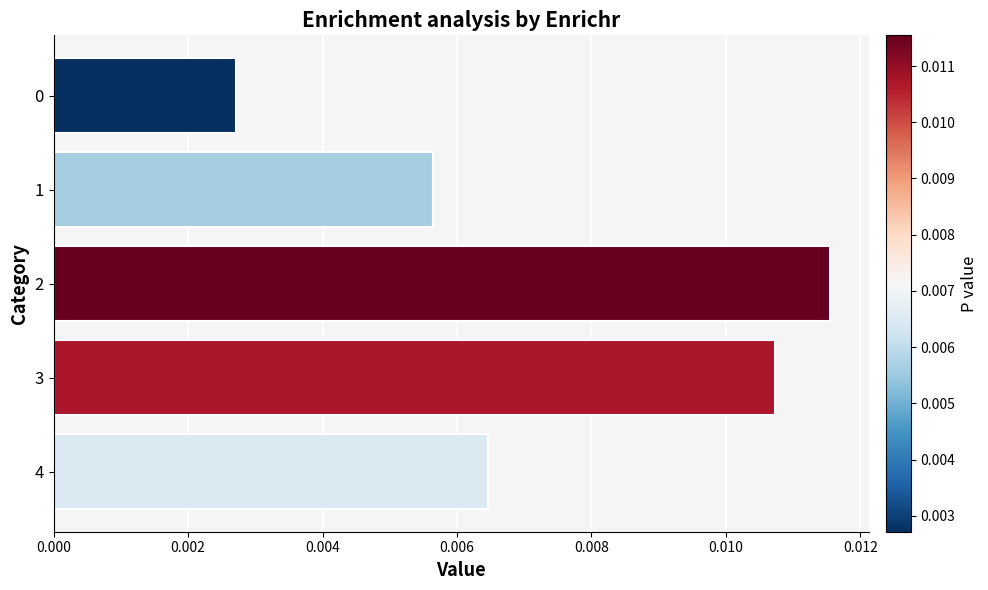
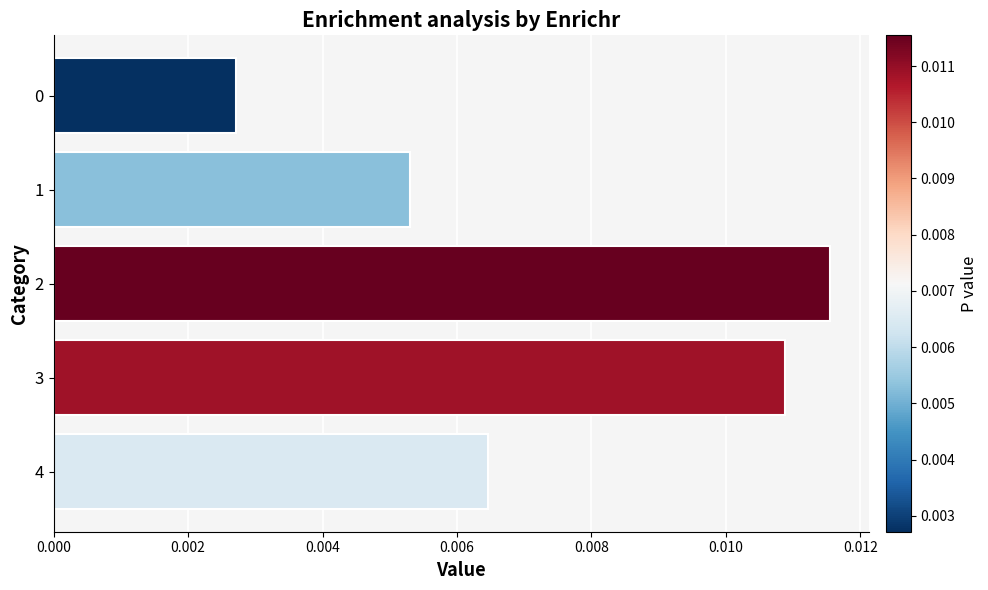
1: 0.0056 -> 0.0053
3: 0.0107 -> 0.0109
